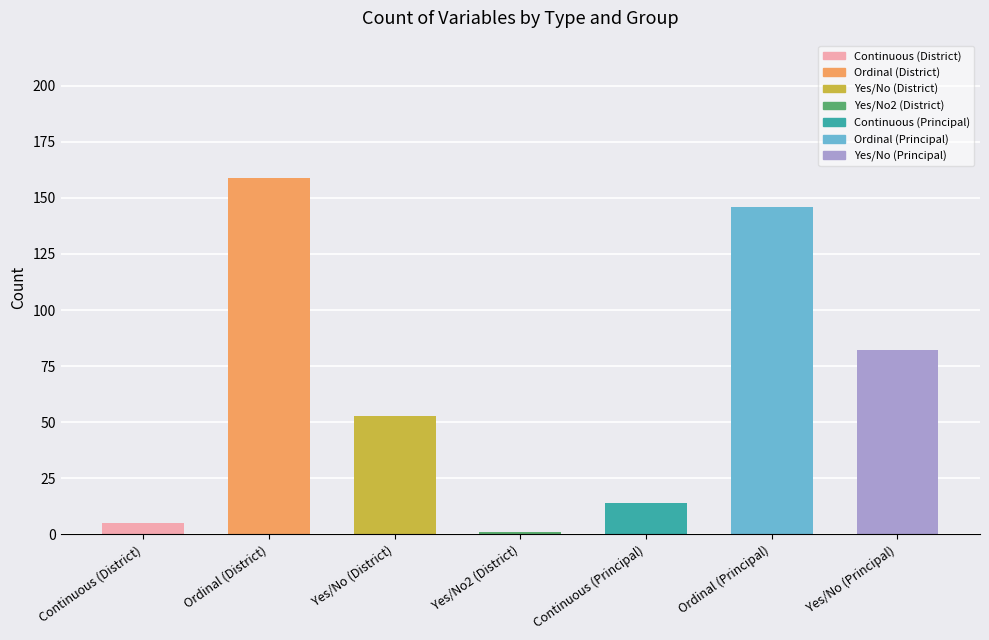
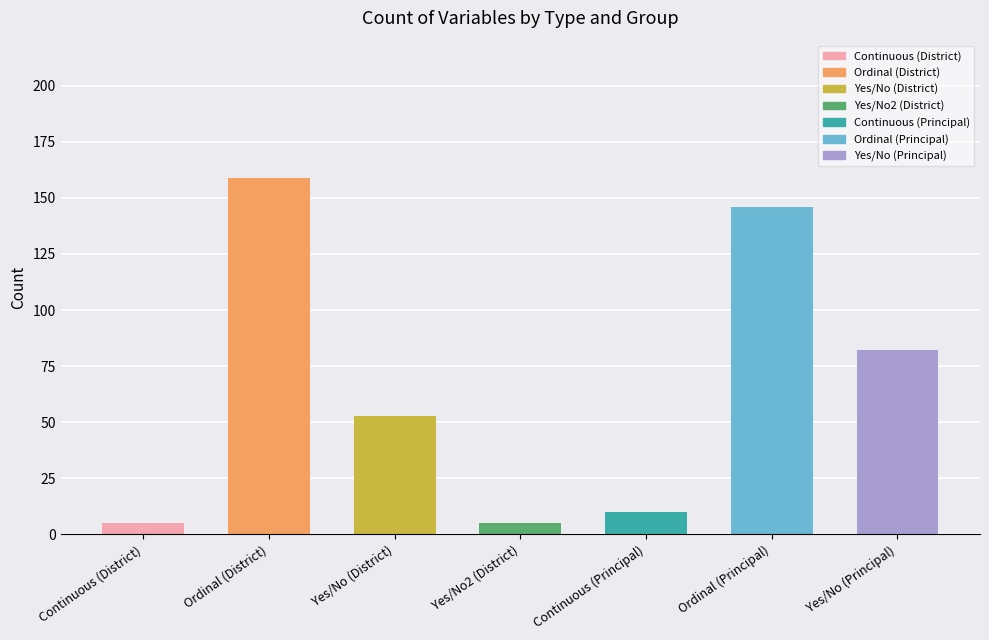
Yes/No2 (District): 1 -> 5
Continuous (Principal): 14 -> 10
